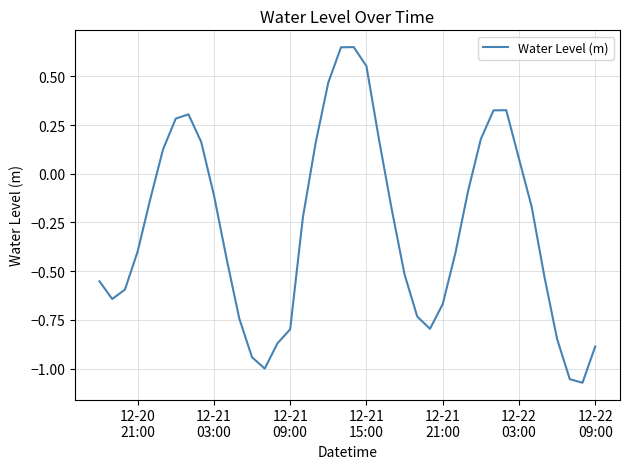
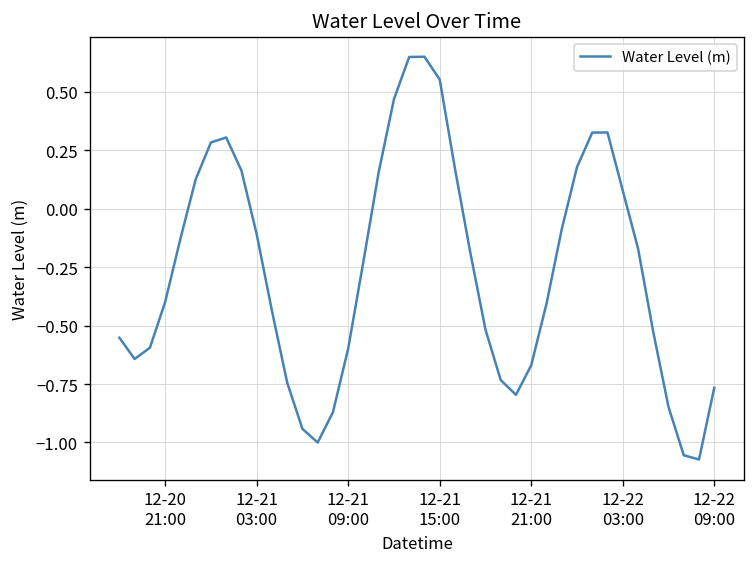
12-21 09:00: -0.80 -> -0.60
12-22 09:00: -0.89 -> -0.77
